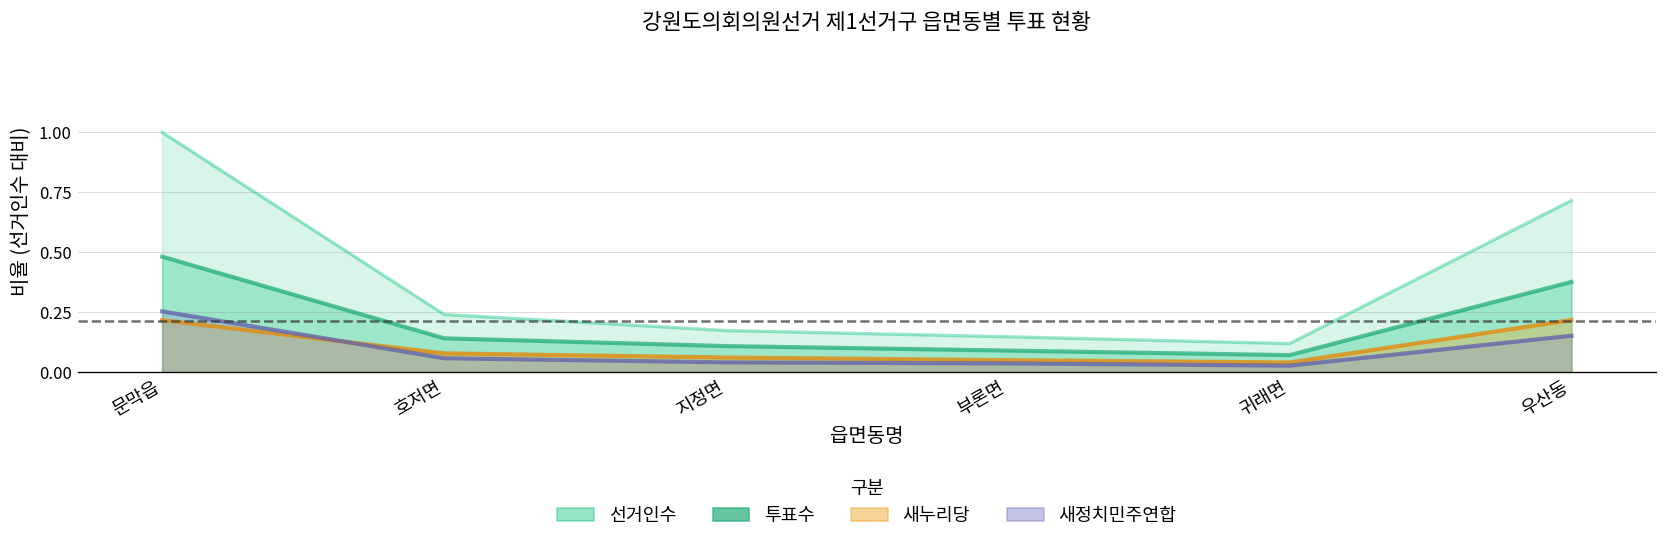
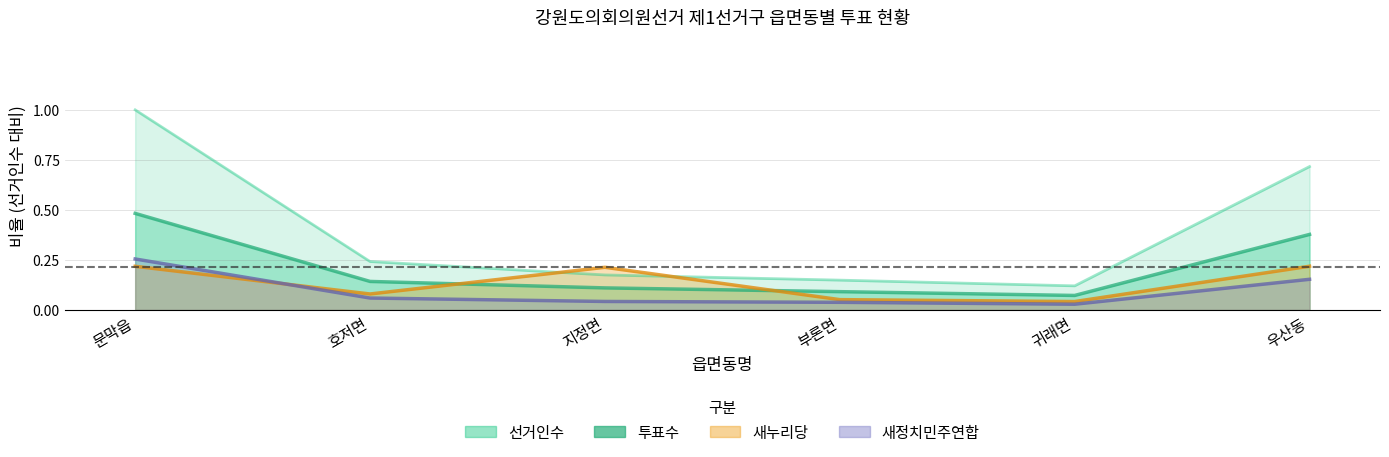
새누리당, 지정면: 0.06 -> 0.21
